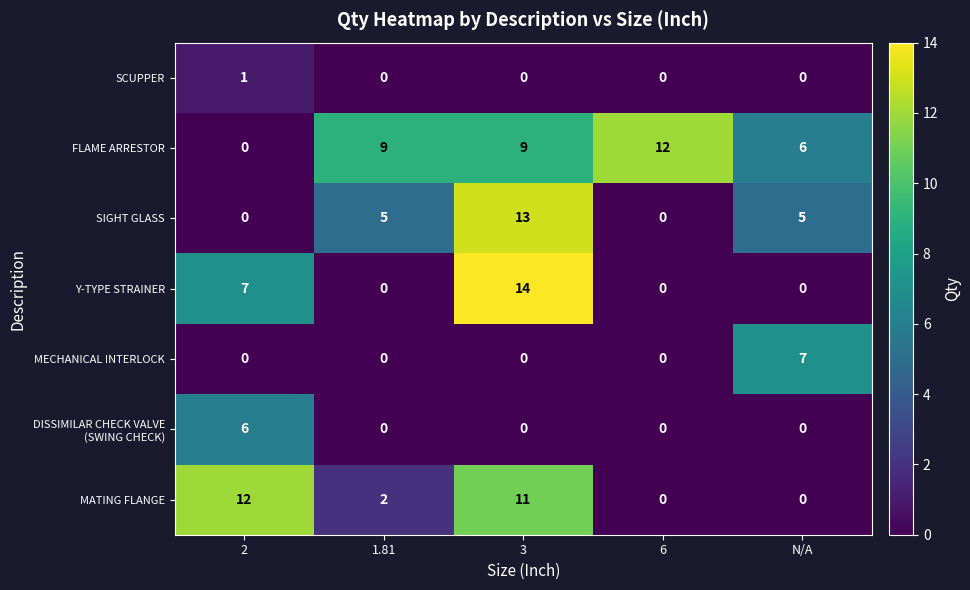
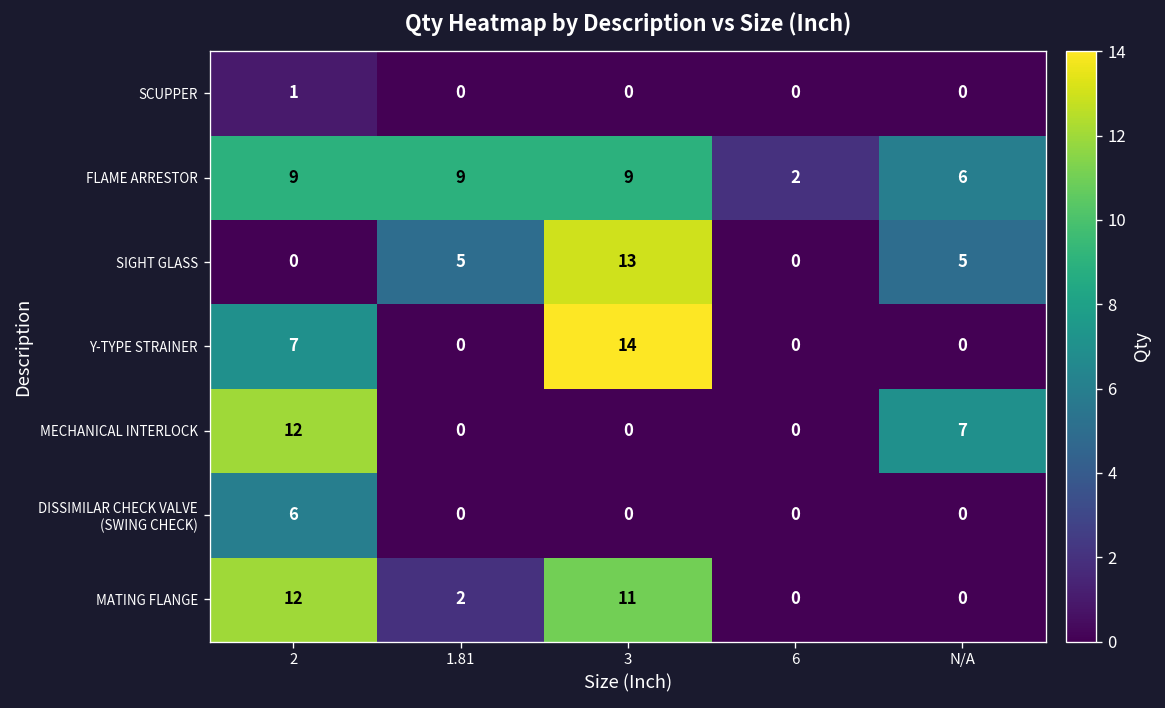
FLAME ARRESTOR, 2: 0 -> 9
FLAME ARRESTOR, 6: 12 -> 2
MECHANICAL INTERLOCK, 2: 0 -> 12
